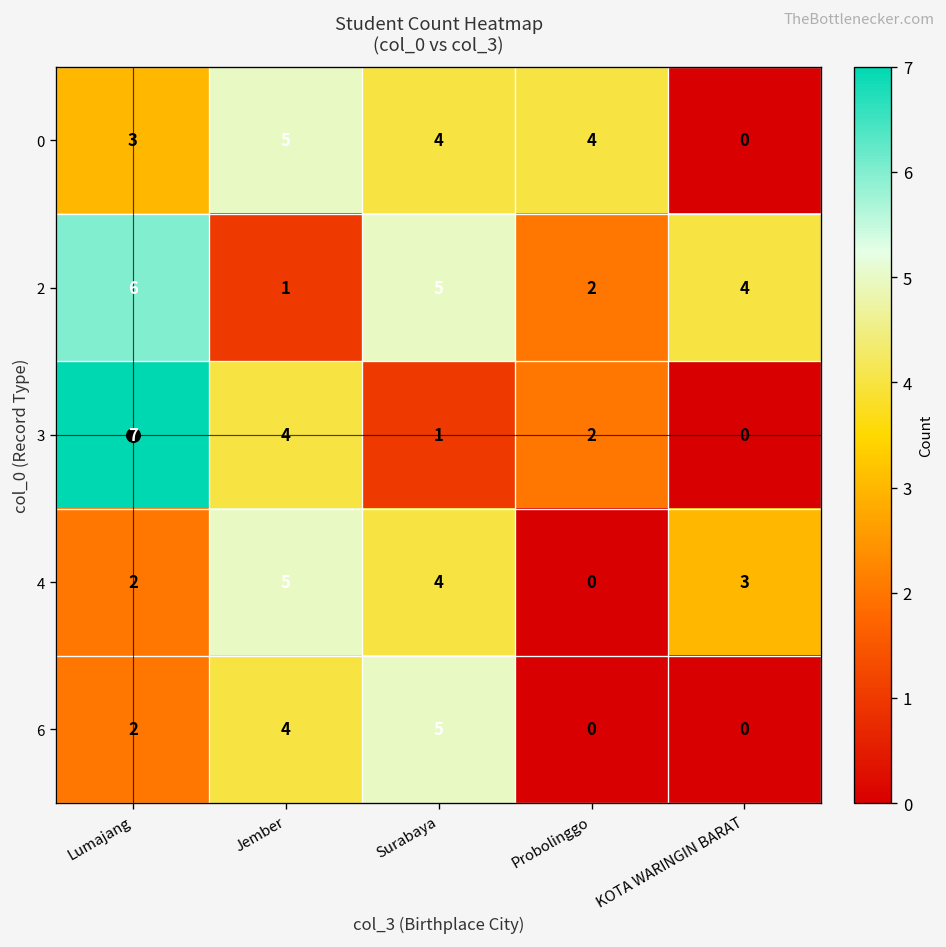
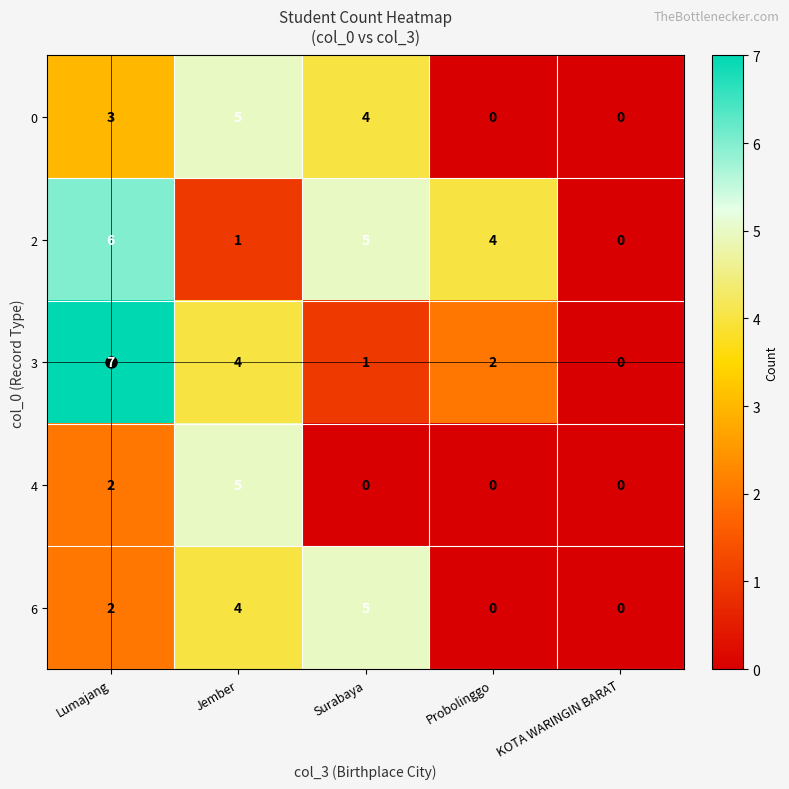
0, Probolinggo: 4 -> 0
2, Probolinggo: 2 -> 4
2, KOTA WARINGIN BARAT: 4 -> 0
4, Surabaya: 4 -> 0
4, KOTA WARINGIN BARAT: 3 -> 0
